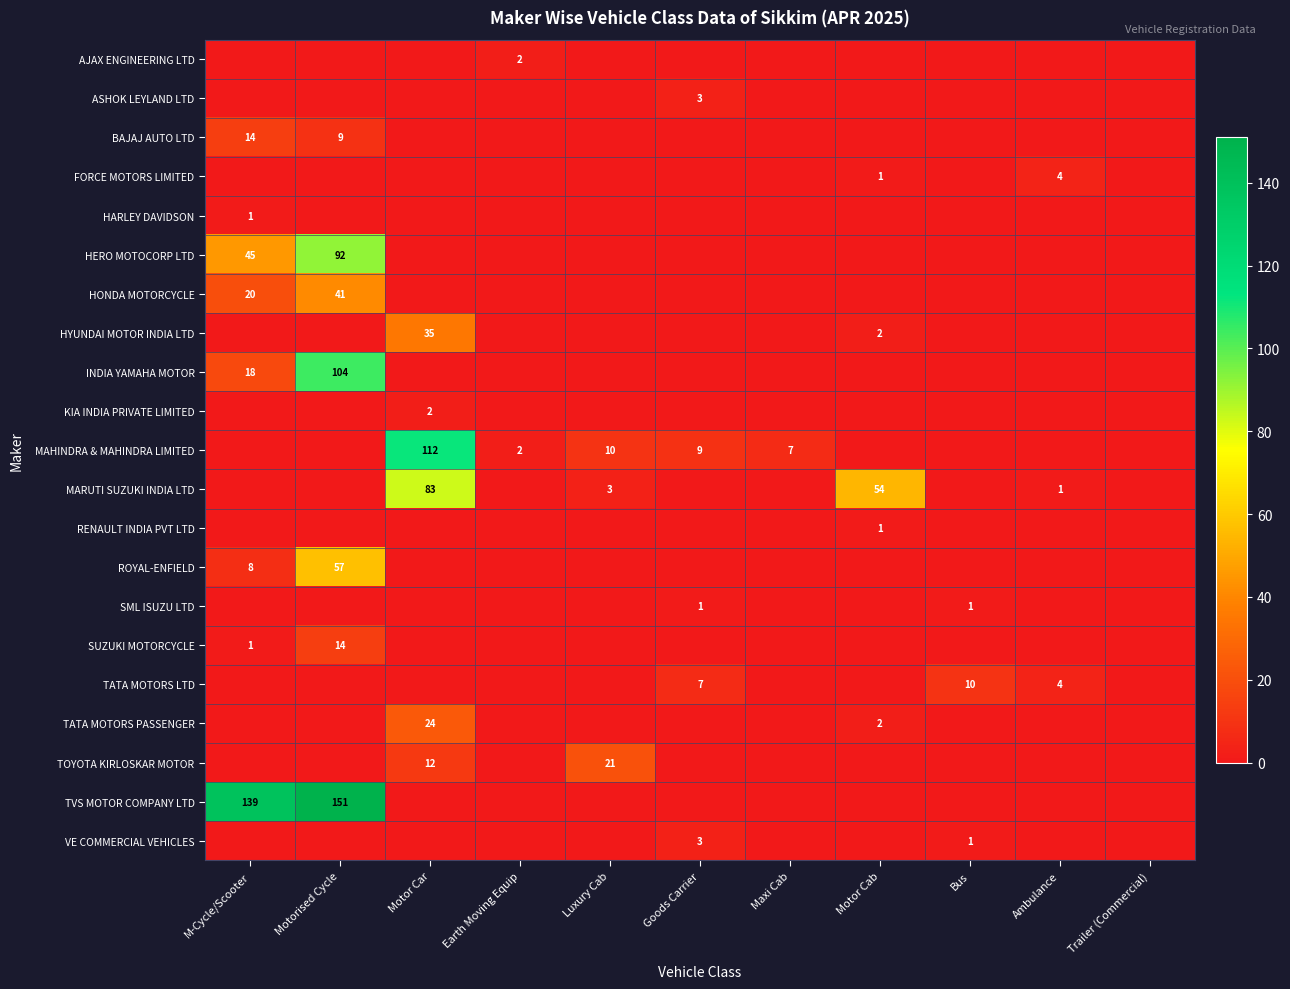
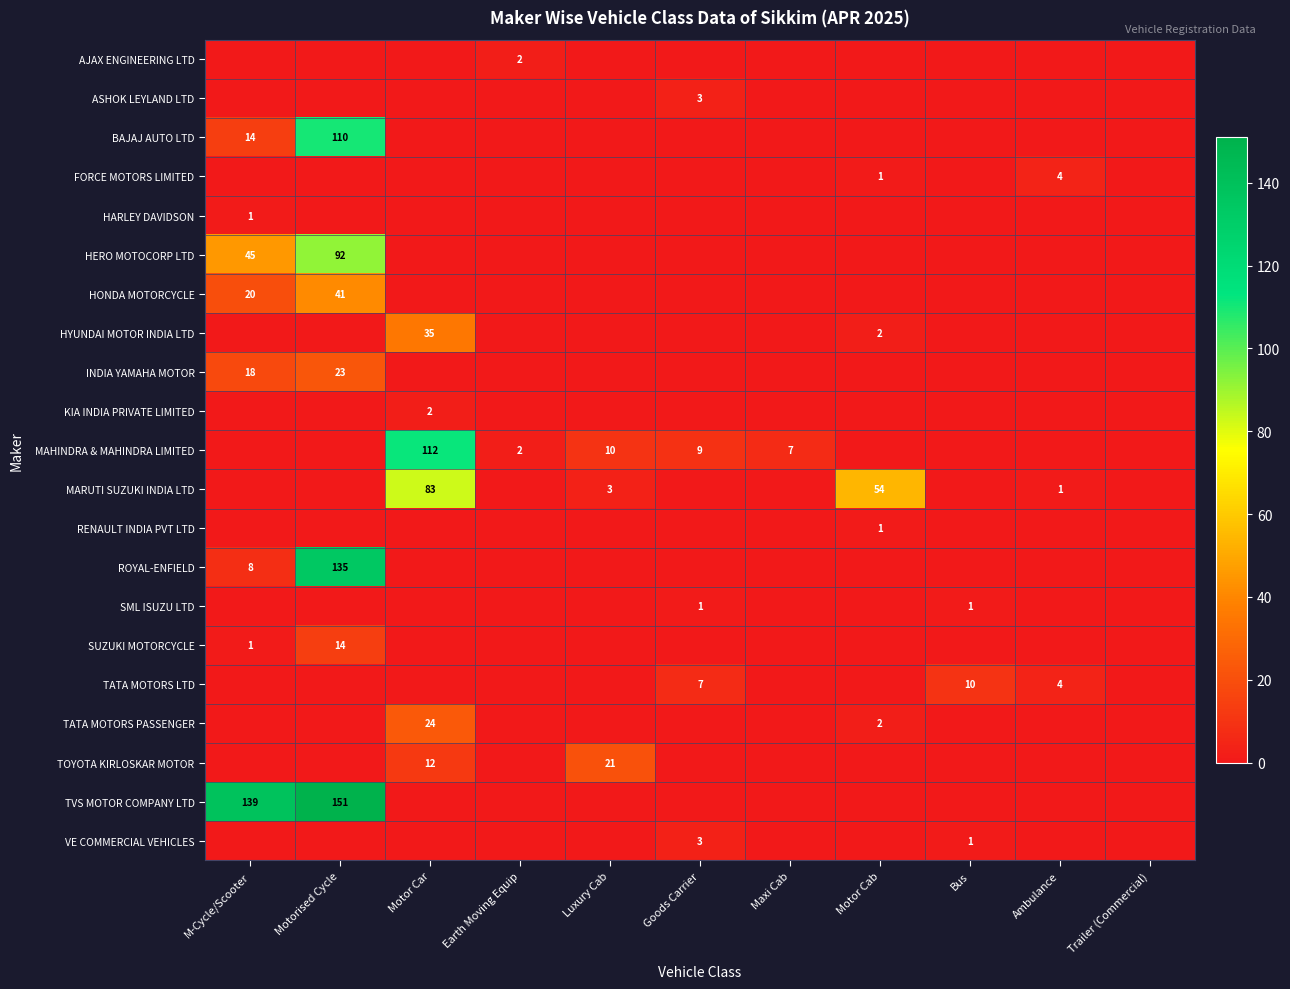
BAJAJ AUTO LTD, Motorised Cycle: 9 -> 110
INDIA YAMAHA MOTOR, Motorised Cycle: 104 -> 23
ROYAL-ENFIELD, Motorised Cycle: 57 -> 135
